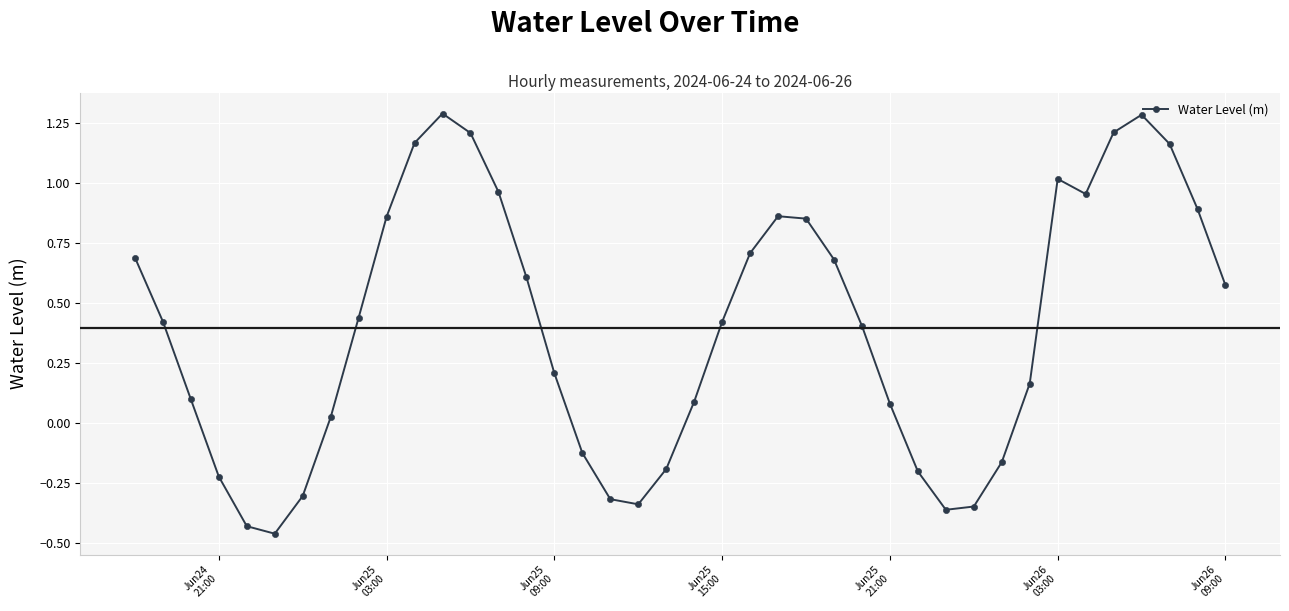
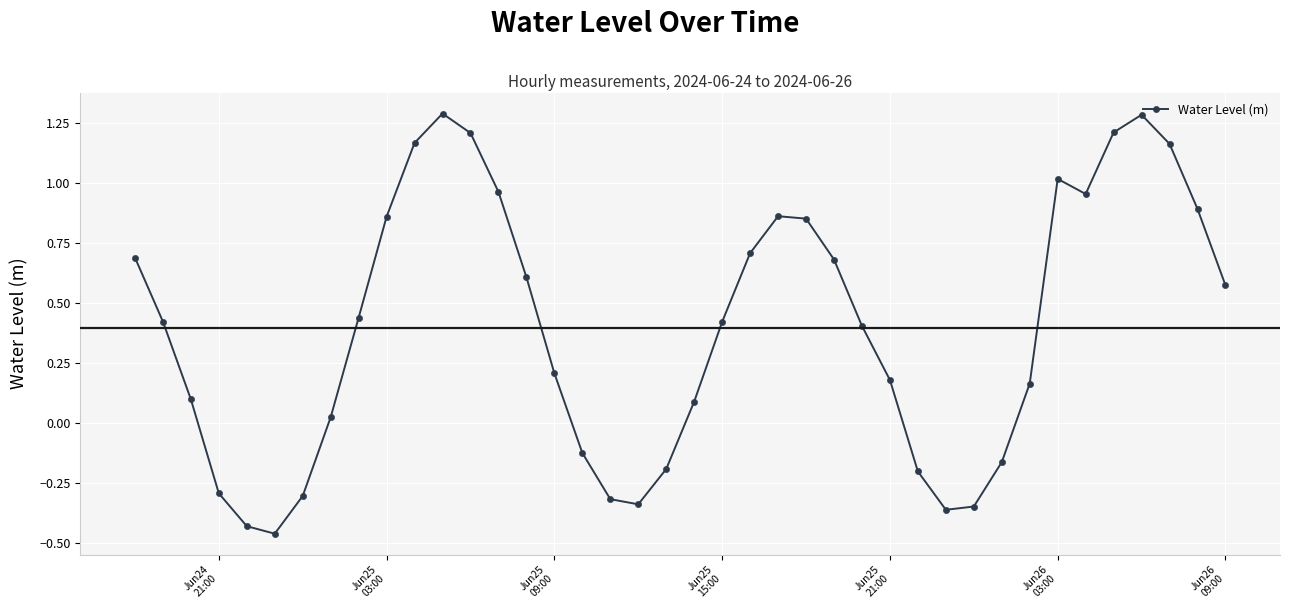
Jun24 21:00: -0.22 -> -0.29
Jun25 21:00: 0.08 -> 0.18
